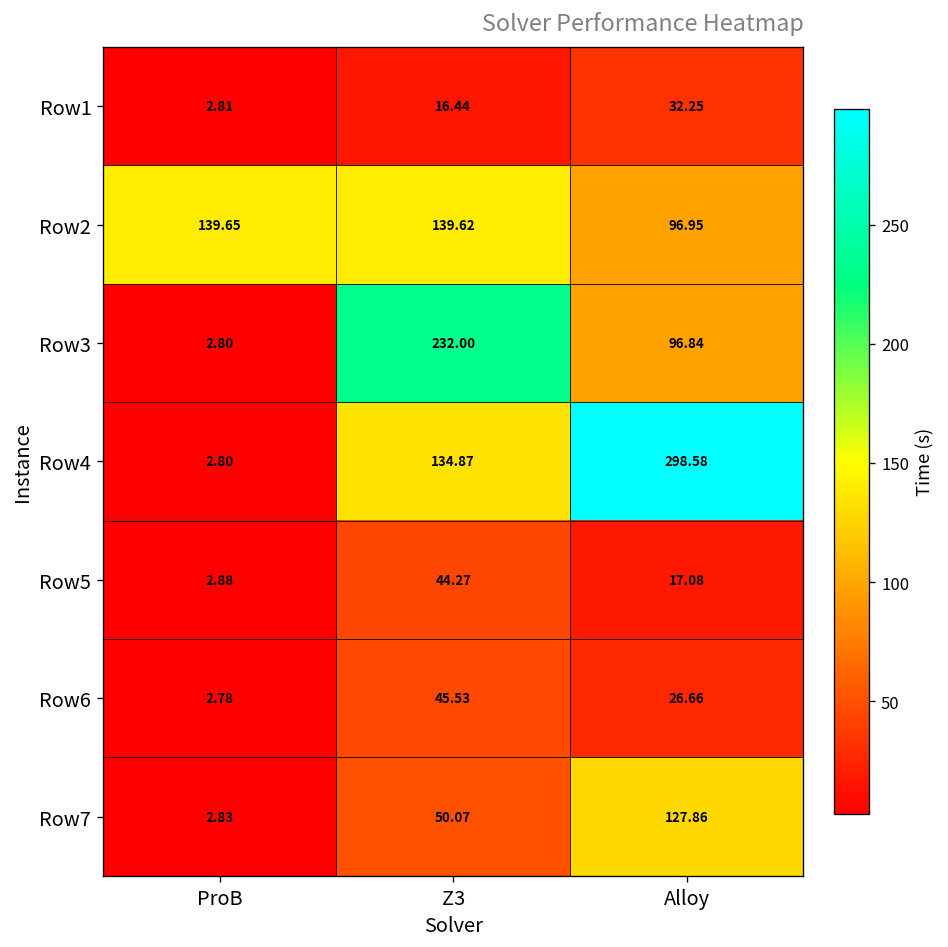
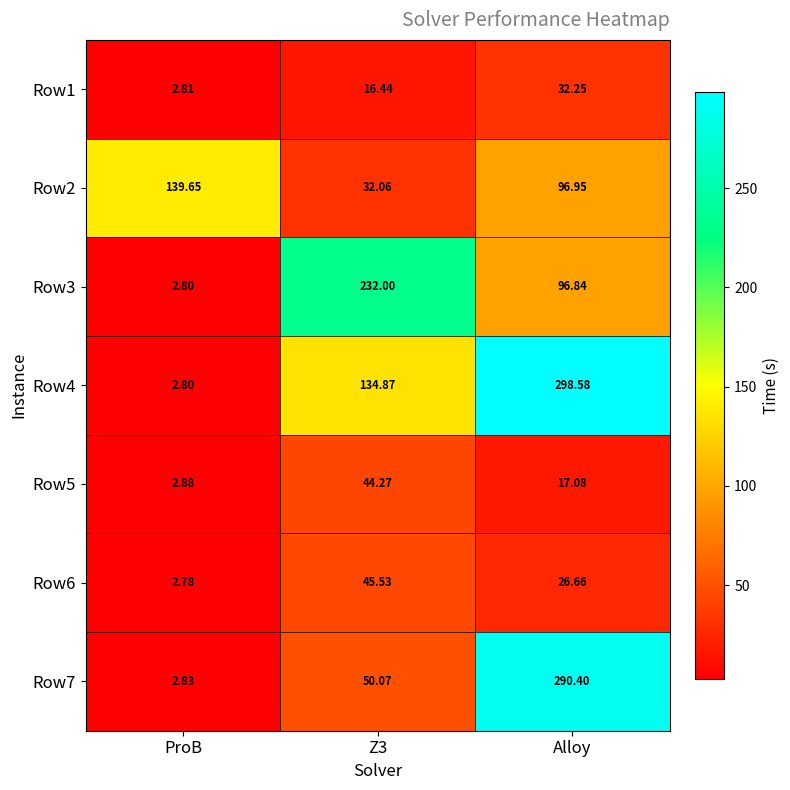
Row2, Z3: 139.62 -> 32.06
Row7, Alloy: 127.86 -> 290.40
